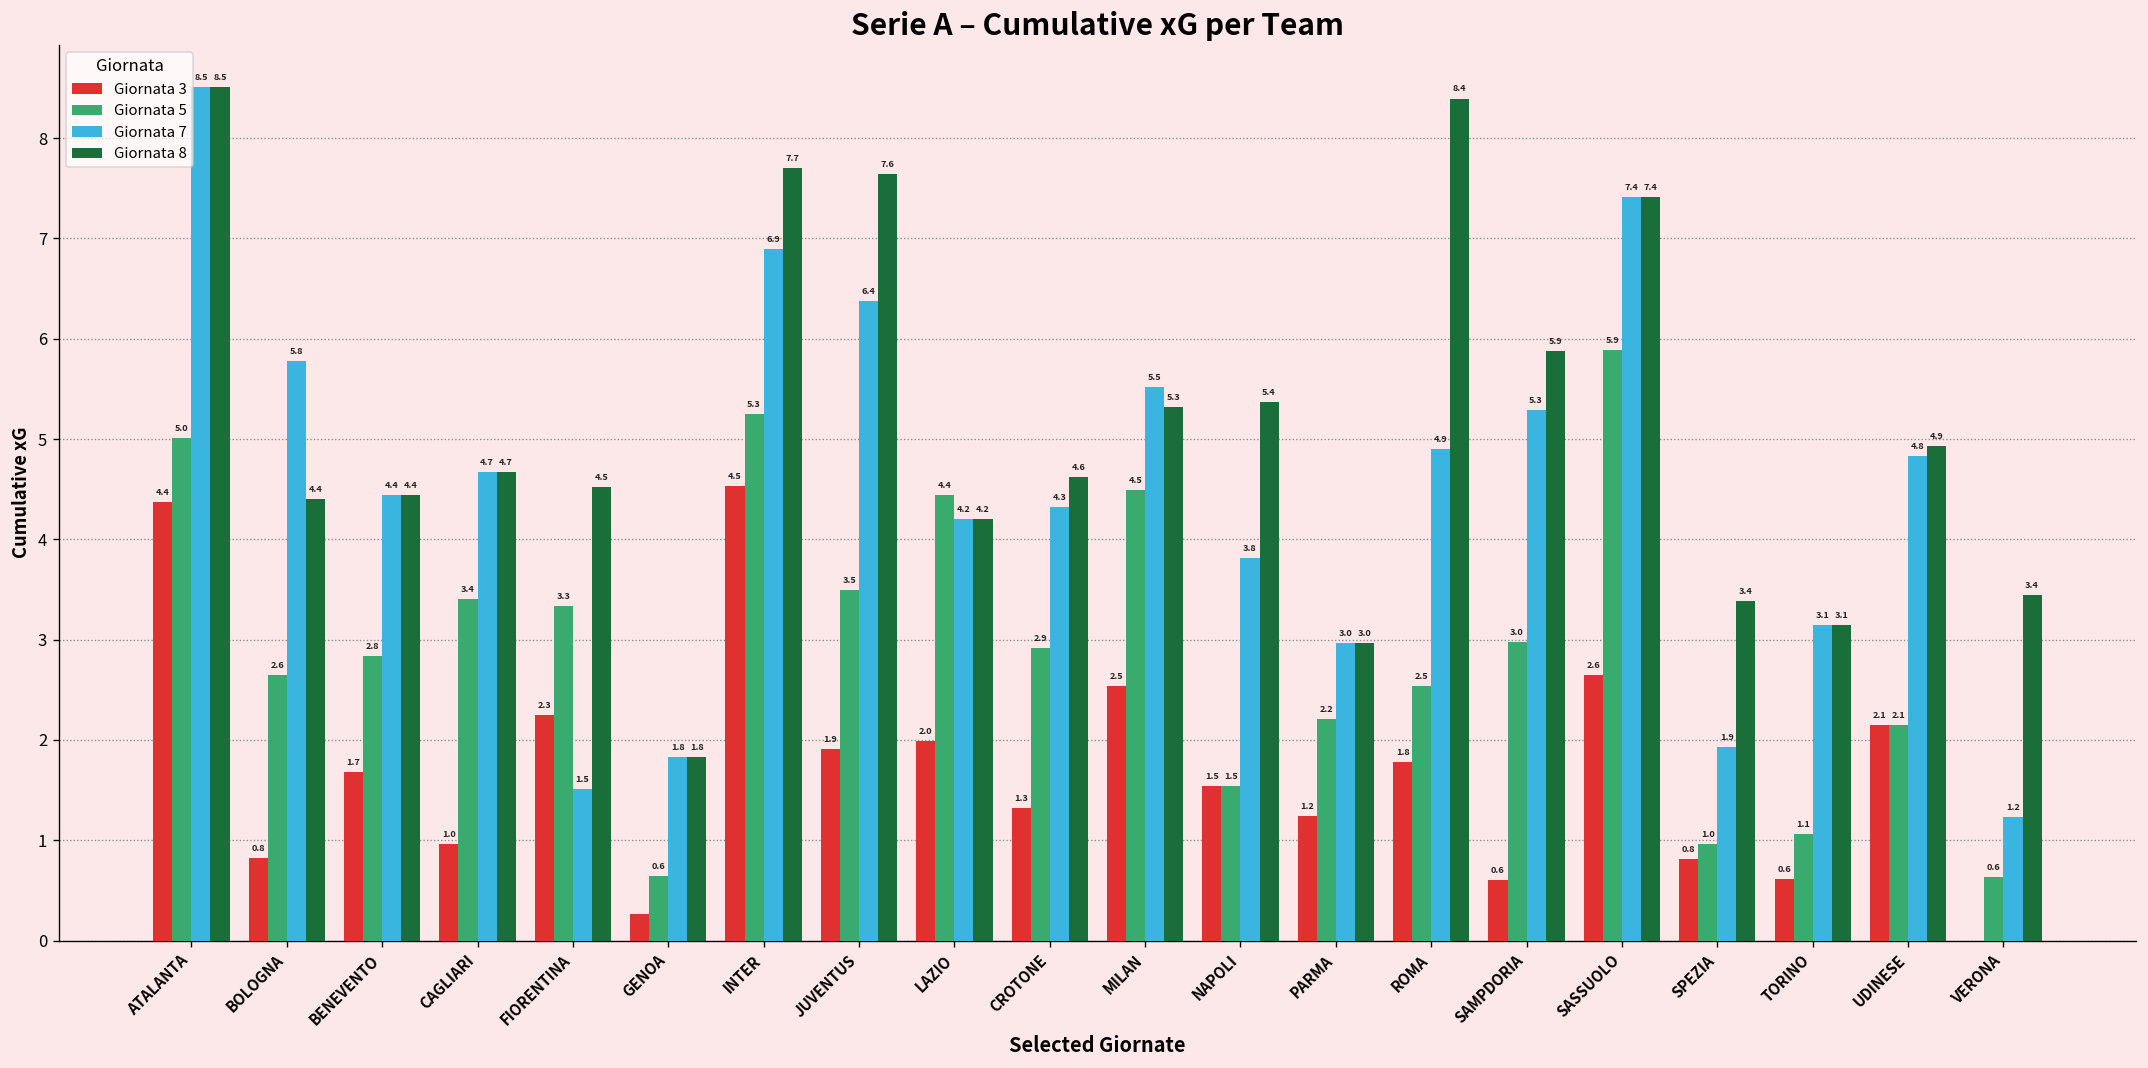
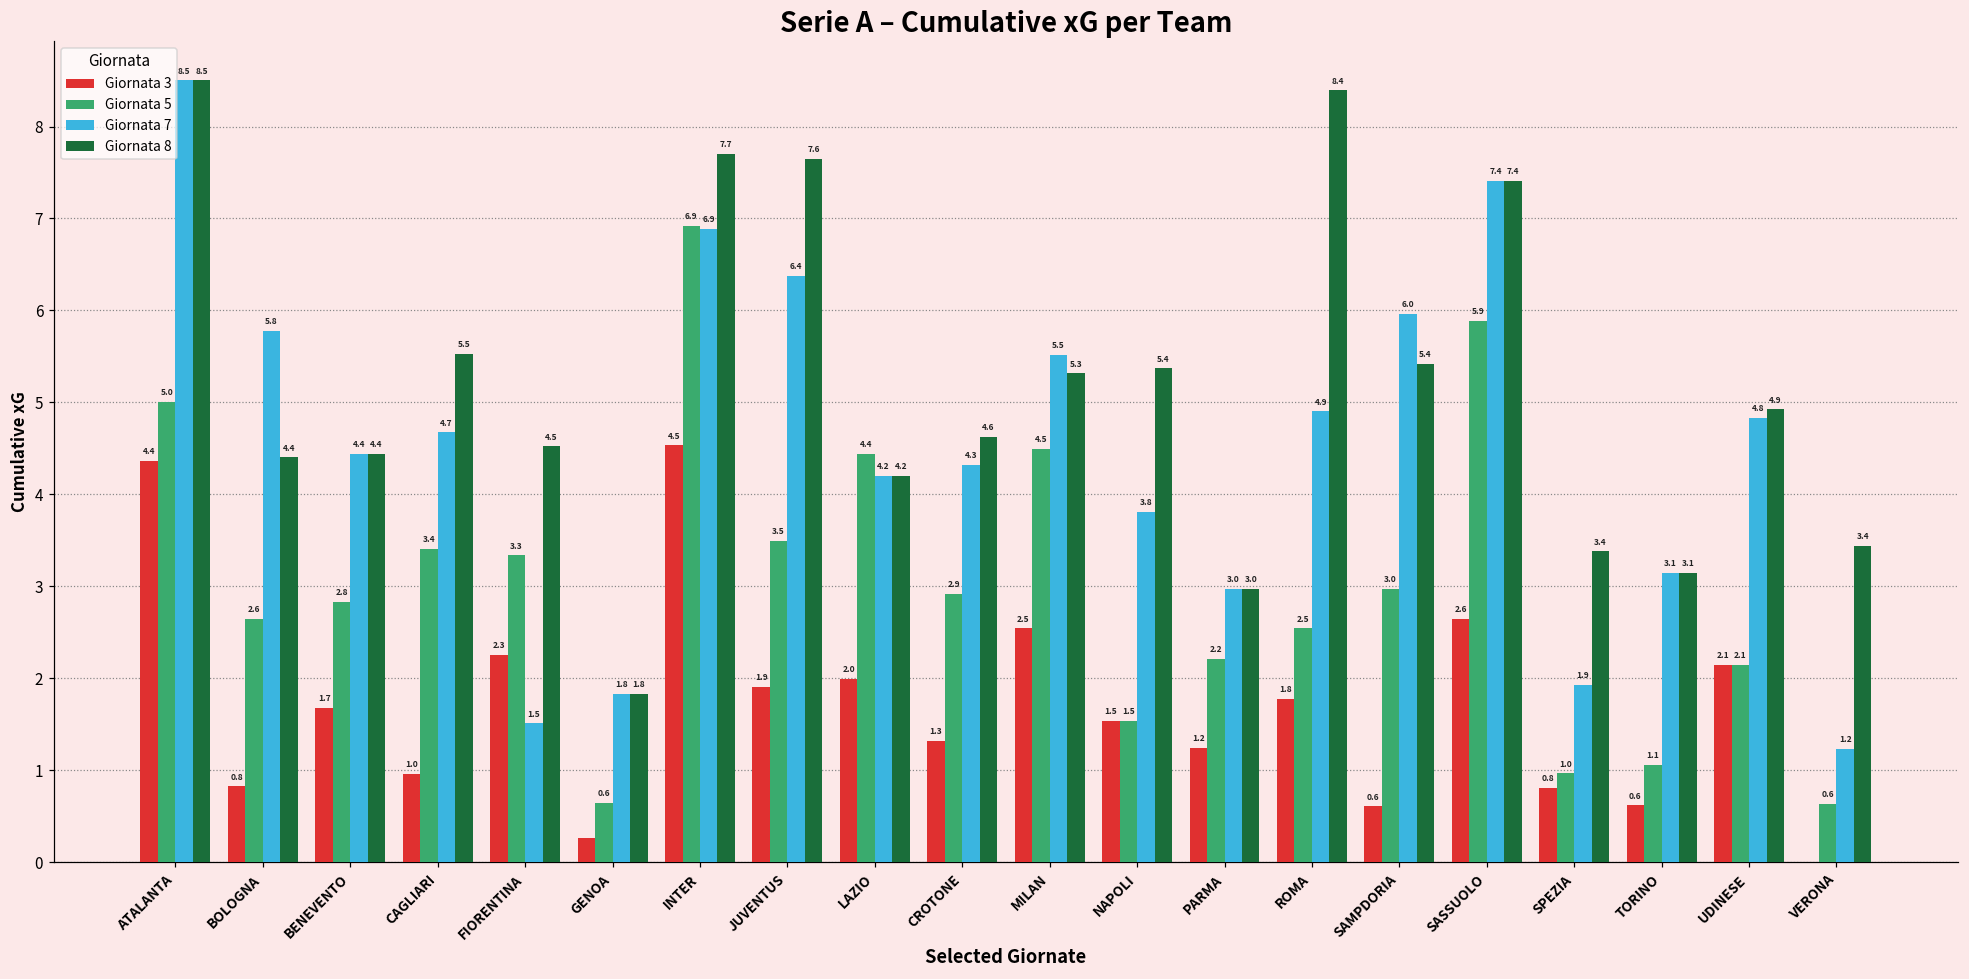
Giornata 8, CAGLIARI: 4.7 -> 5.5
Giornata 5, INTER: 5.3 -> 6.9
Giornata 7, SAMPDORIA: 5.3 -> 6.0
Giornata 8, SAMPDORIA: 5.9 -> 5.4
